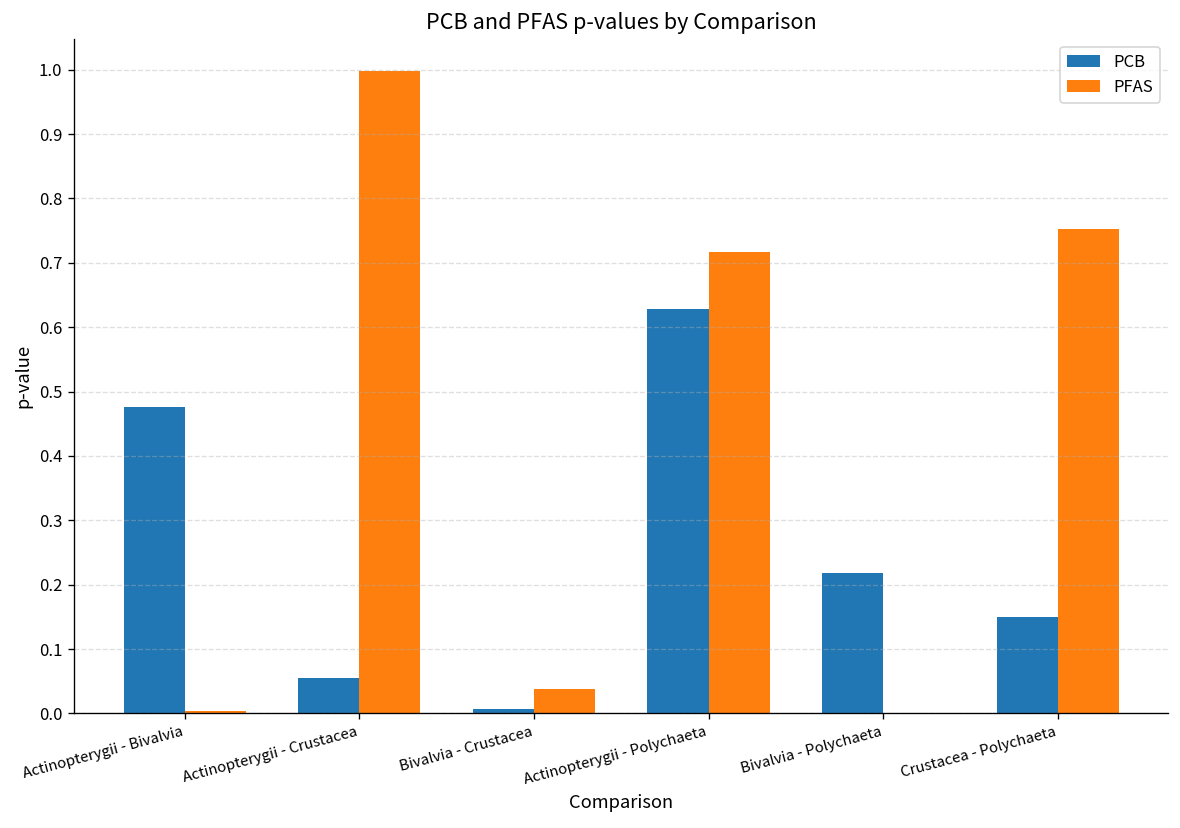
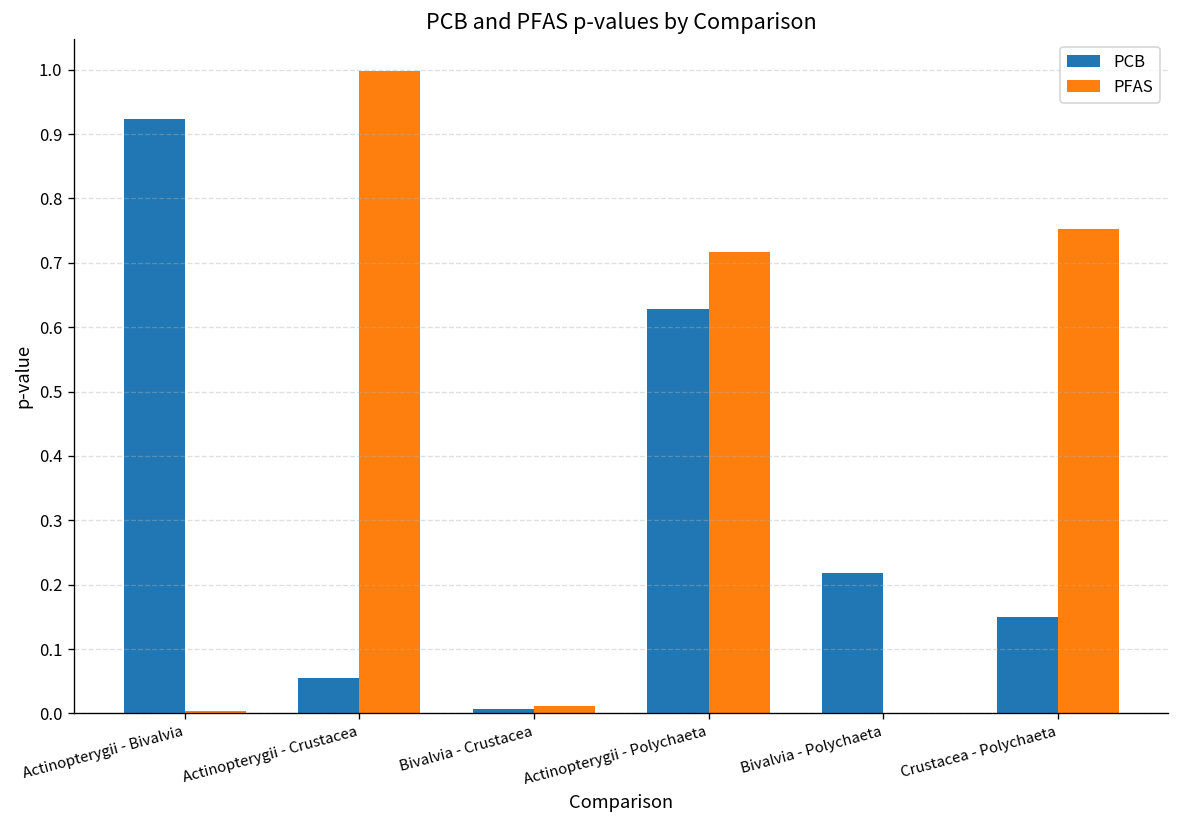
PCB, Actinopterygii - Bivalvia: 0.48 -> 0.92
PFAS, Bivalvia - Crustacea: 0.04 -> 0.01
